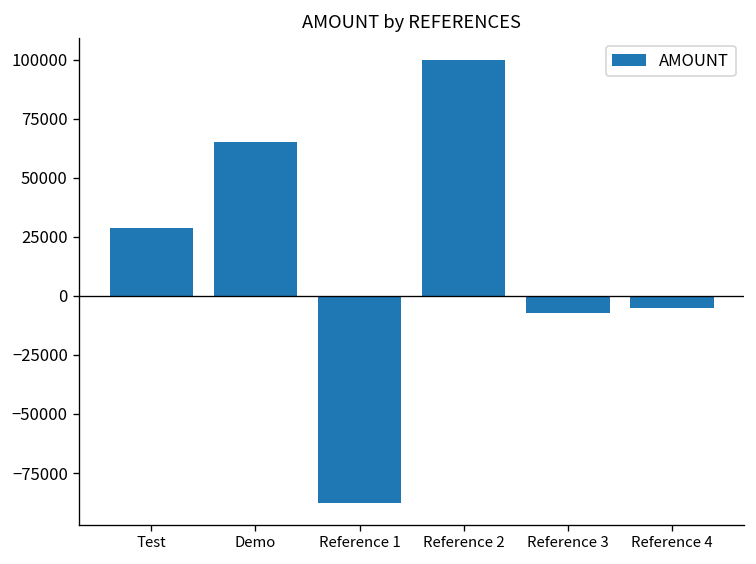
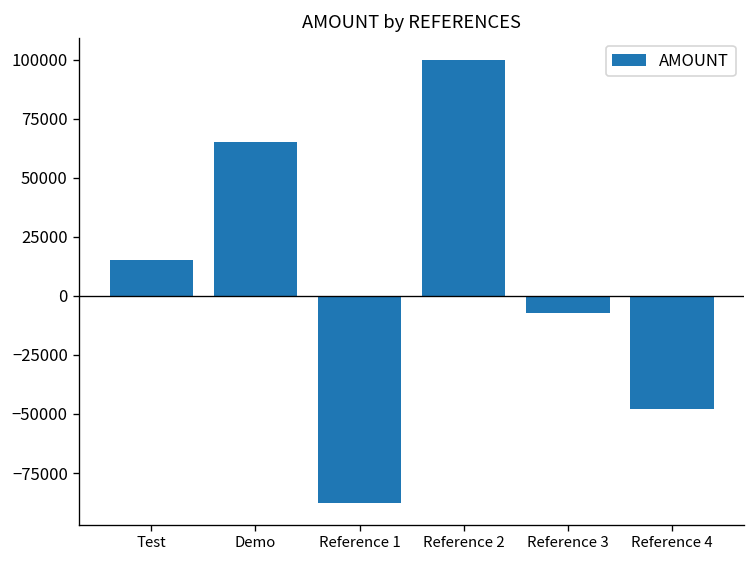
Test: 29000 -> 15000
Reference 4: -5000 -> -48000
